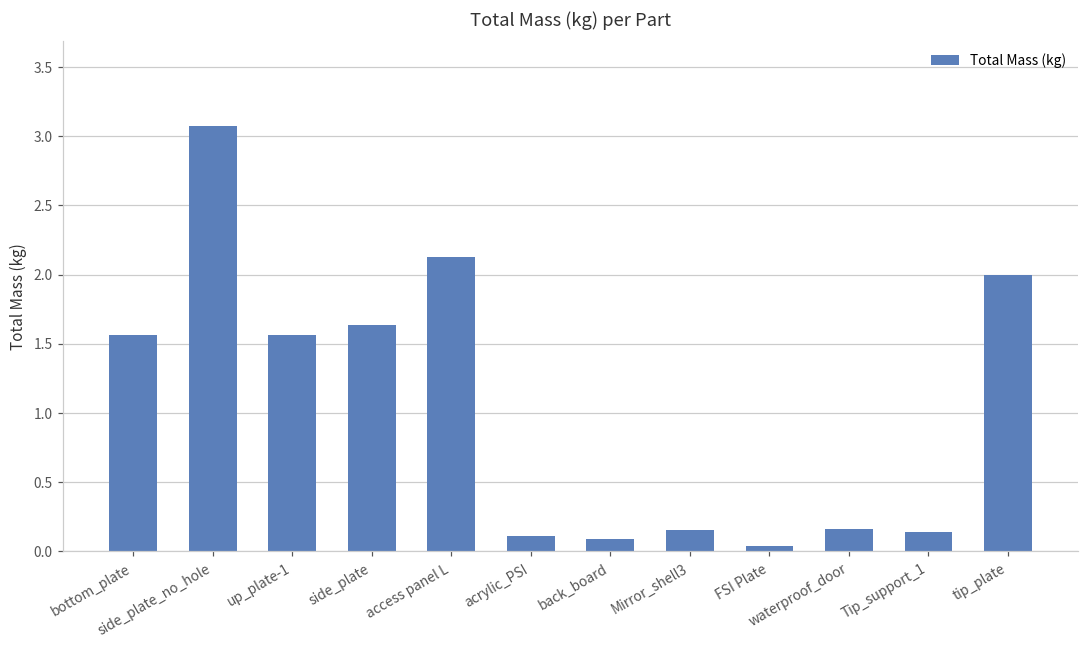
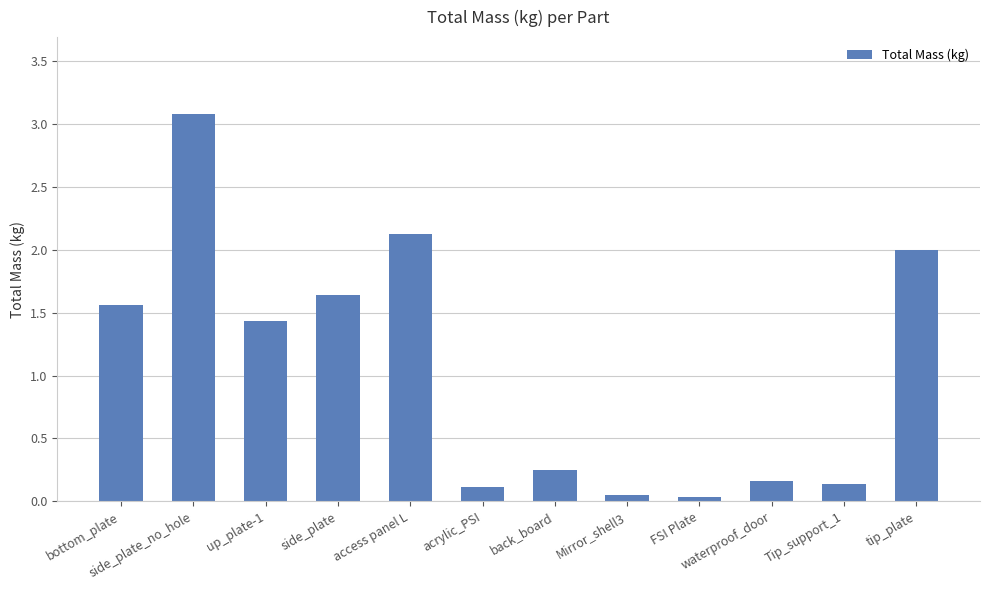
up_plate-1: 1.56 -> 1.43
back_board: 0.09 -> 0.25
Mirror_shell3: 0.16 -> 0.05
